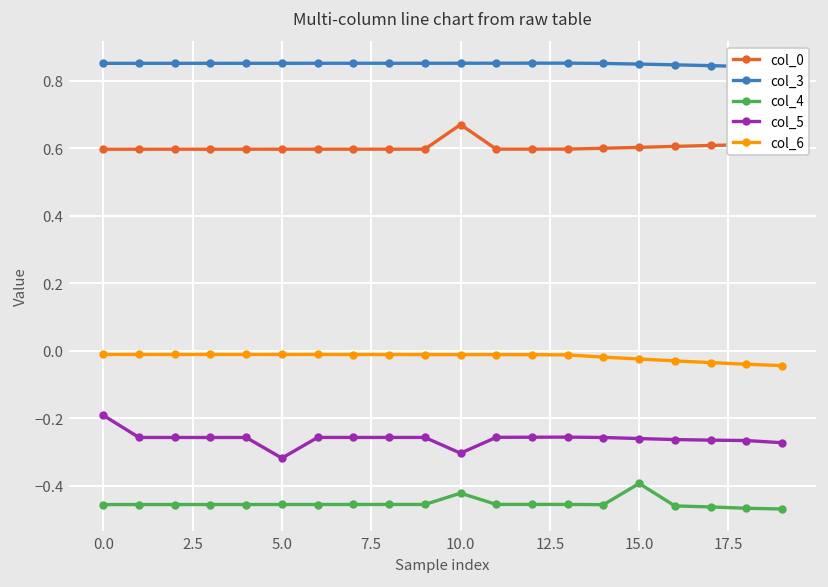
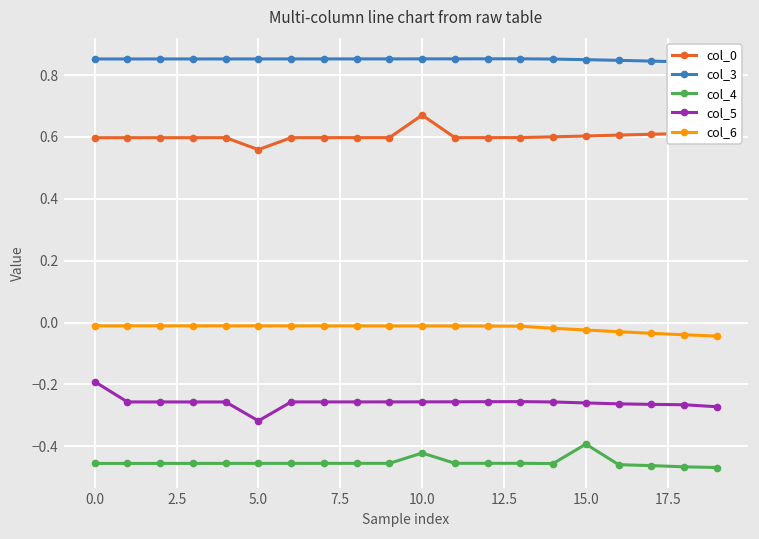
col_0, 5.0: 0.60 -> 0.56
col_5, 10.0: -0.30 -> -0.26
